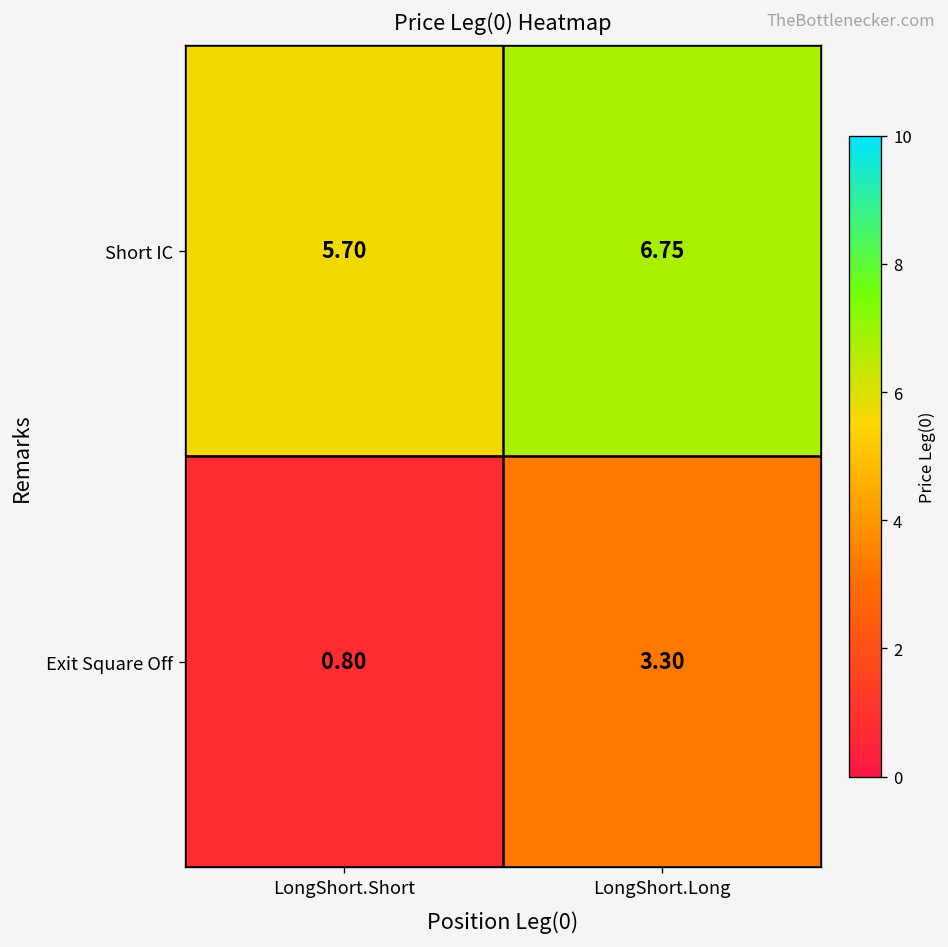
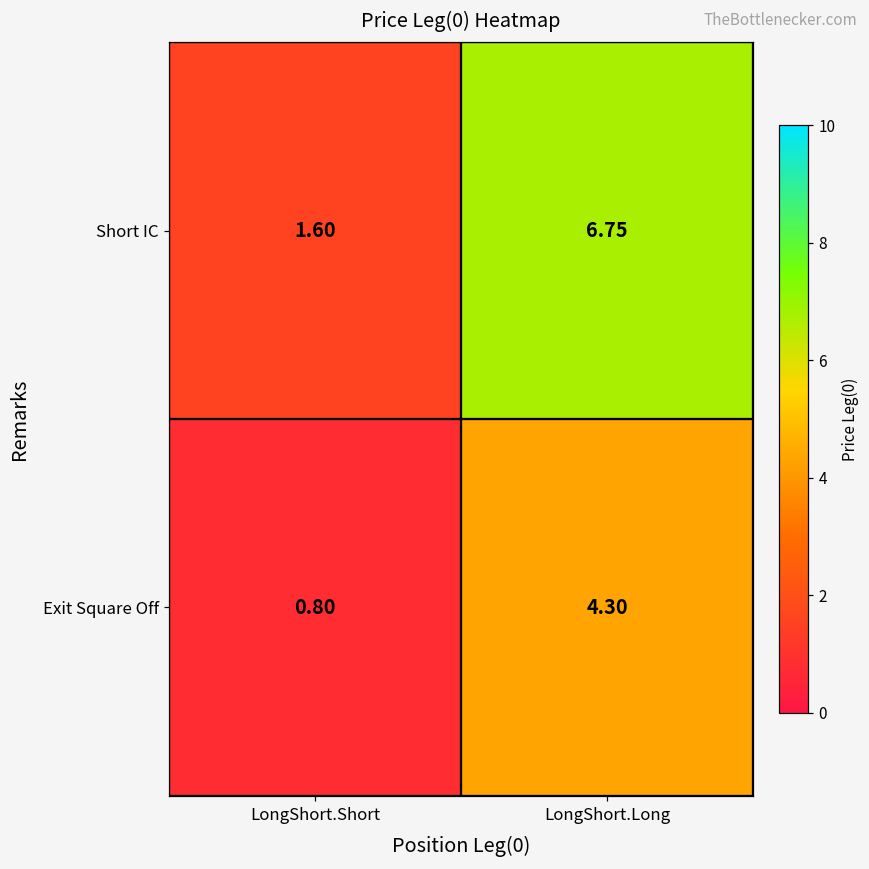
Short IC, LongShort.Short: 5.70 -> 1.60
Exit Square Off, LongShort.Long: 3.30 -> 4.30
